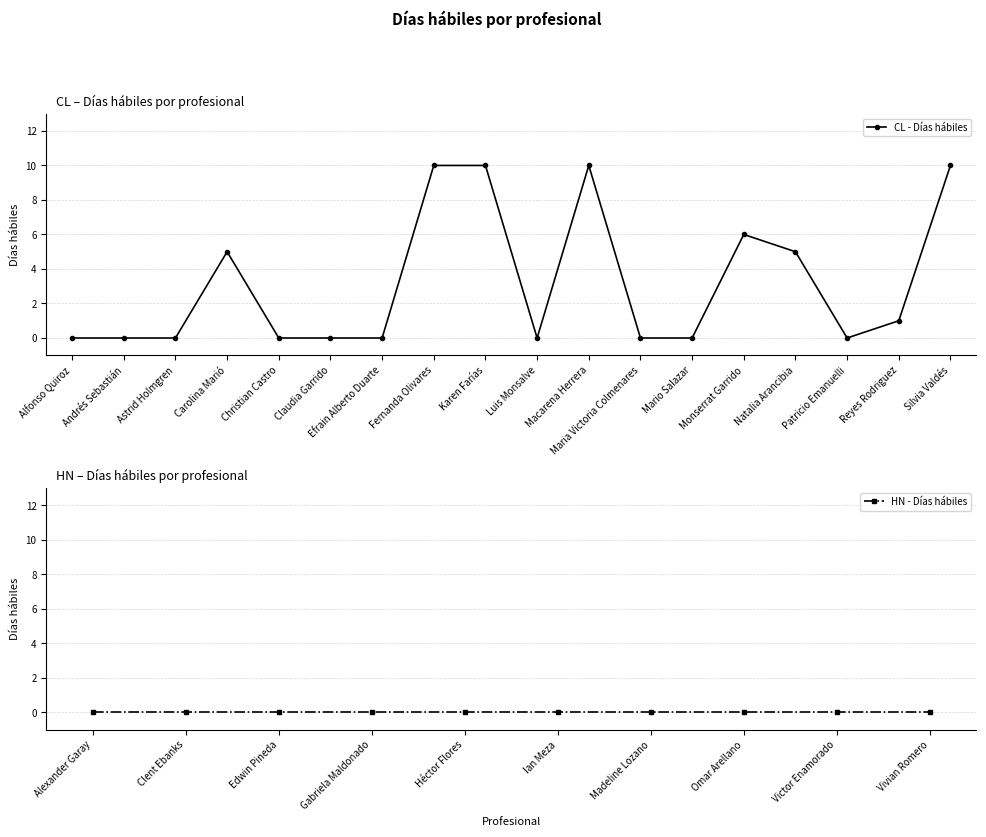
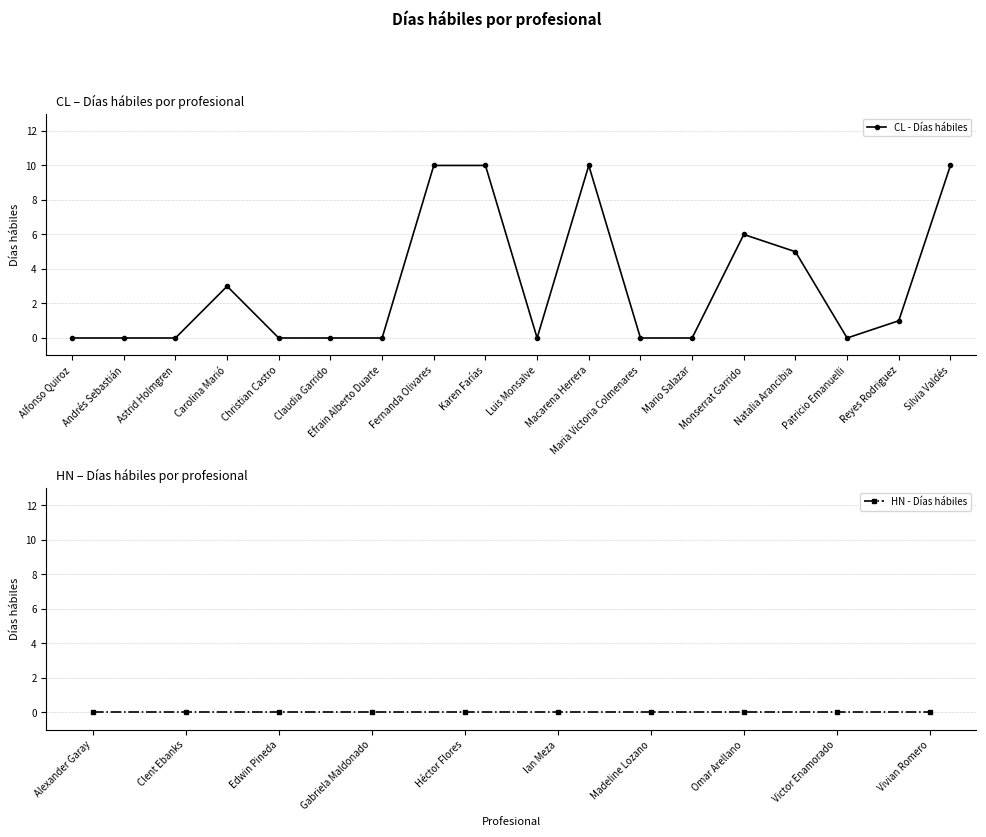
CL – Días hábiles por profesional, Carolina Marió: 5 -> 3
